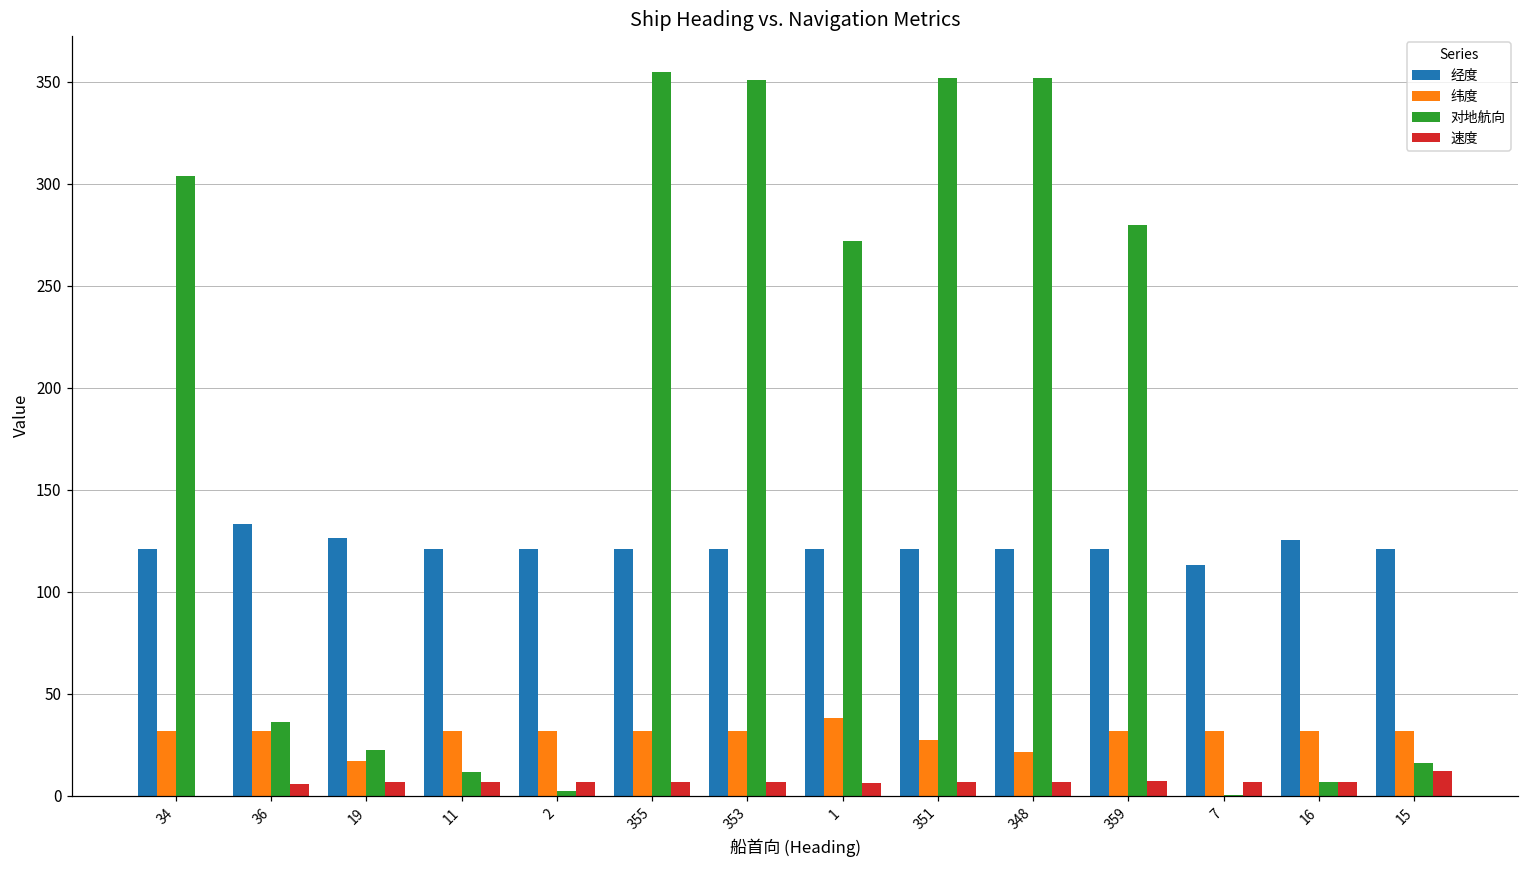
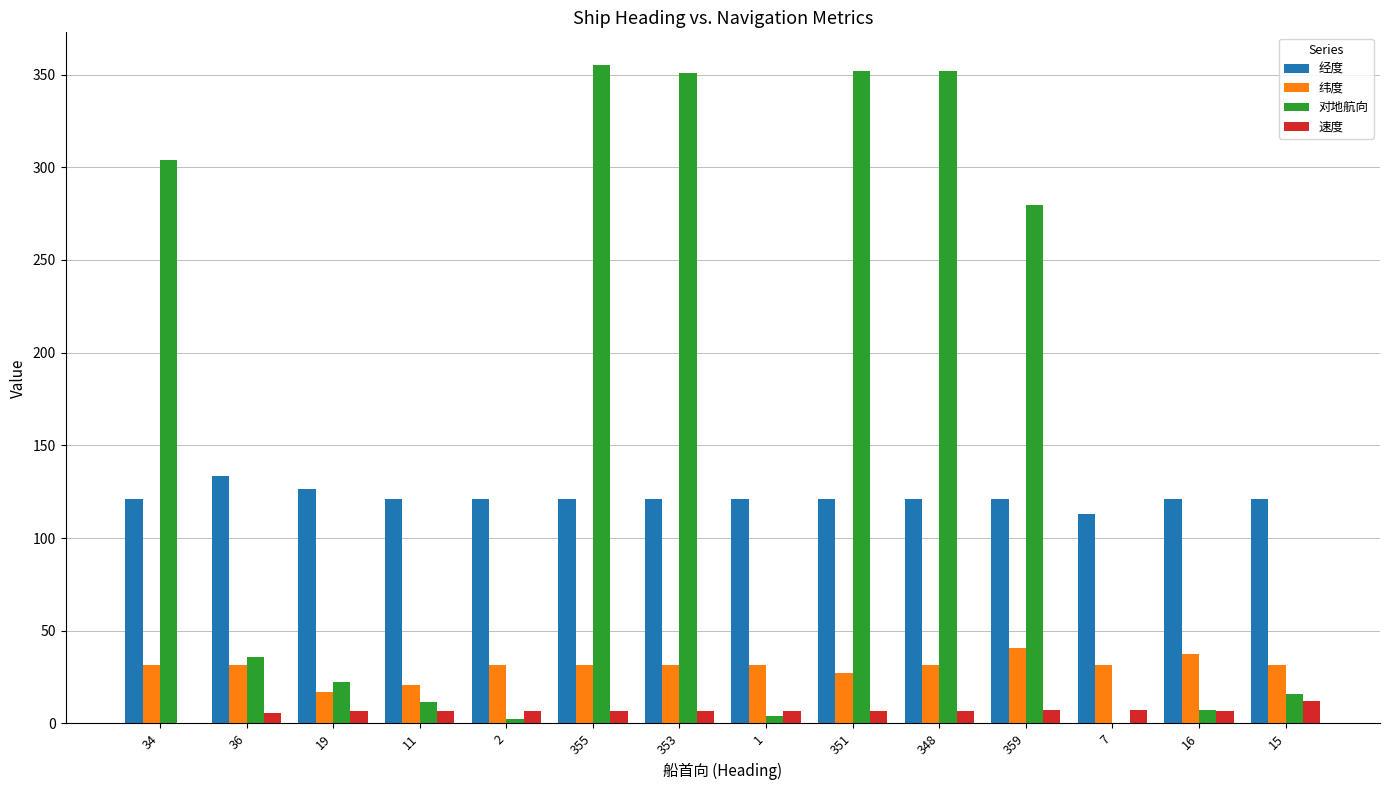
纬度, 11: 32 -> 21
纬度, 1: 38 -> 32
对地航向, 1: 272 -> 4
纬度, 348: 22 -> 32
纬度, 359: 32 -> 41
经度, 16: 126 -> 121
纬度, 16: 32 -> 38
